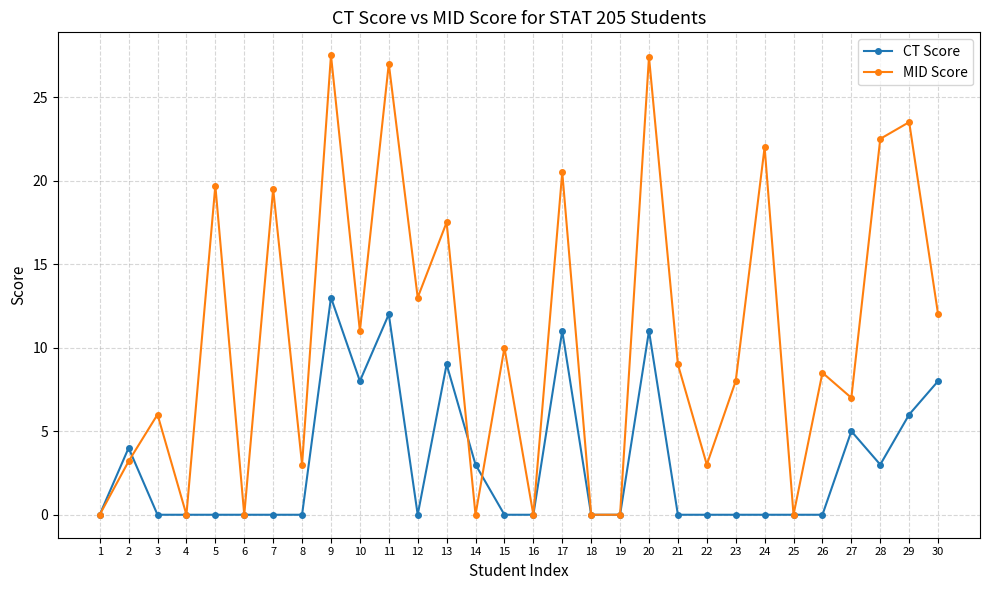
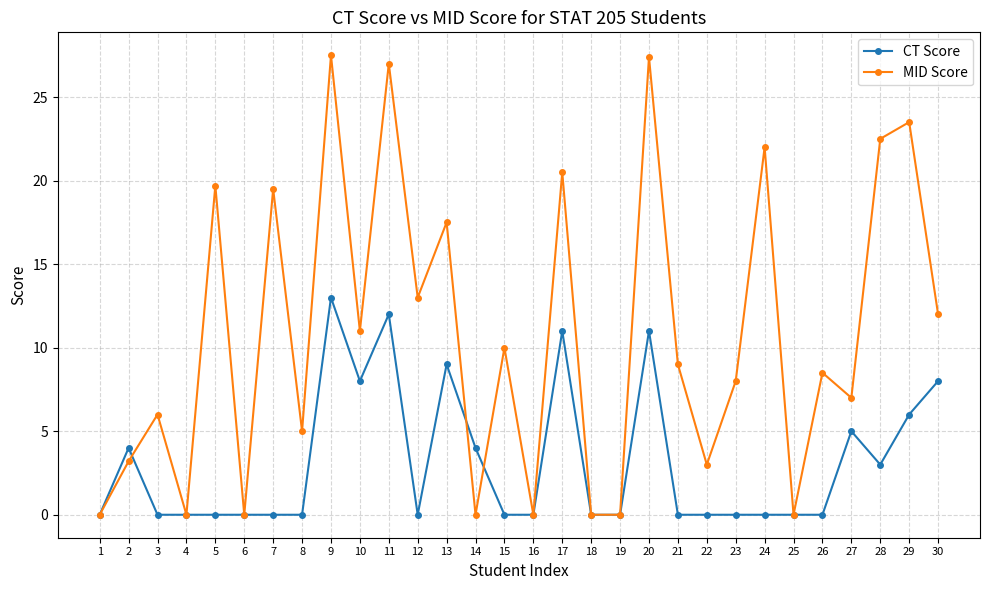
MID Score, 8: 3 -> 5
CT Score, 14: 3 -> 4
